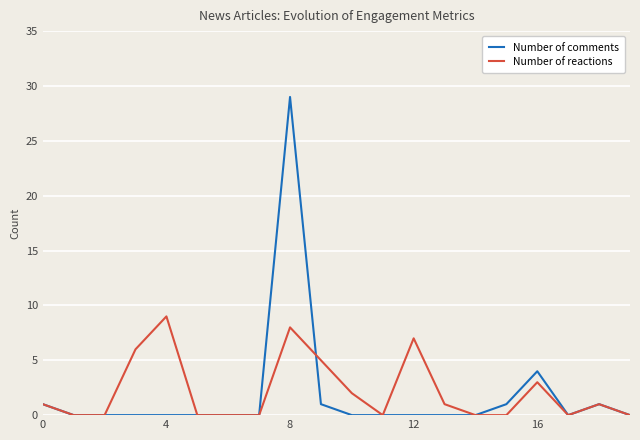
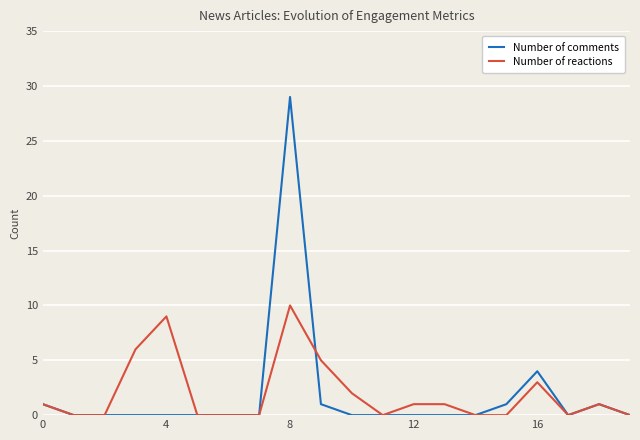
Number of reactions, 8: 8 -> 10
Number of reactions, 12: 7 -> 1
